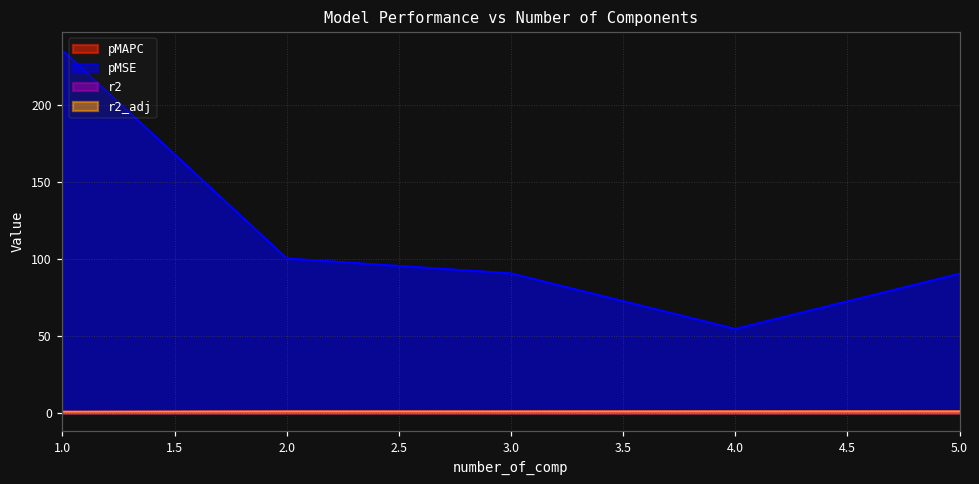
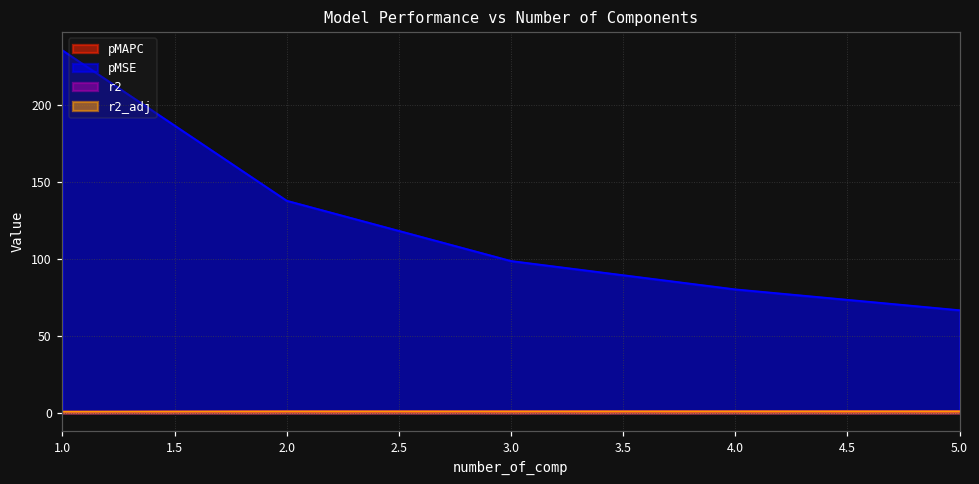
pMSE, 2.0: 100 -> 138
pMSE, 3.0: 91 -> 98
pMSE, 4.0: 55 -> 80
pMSE, 5.0: 90 -> 67
